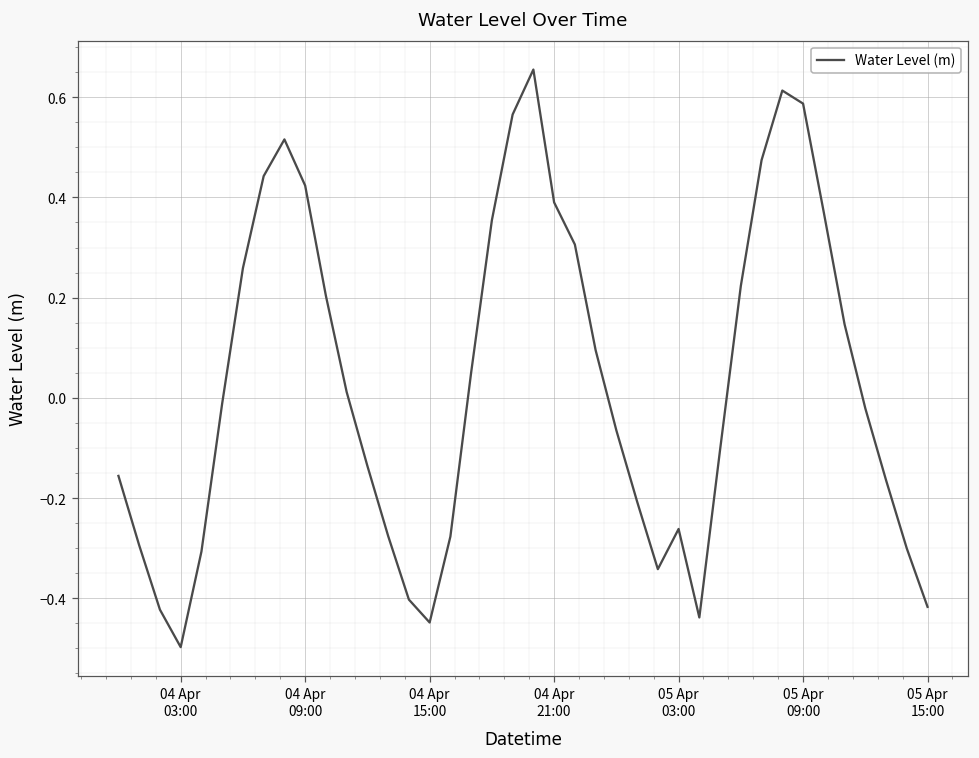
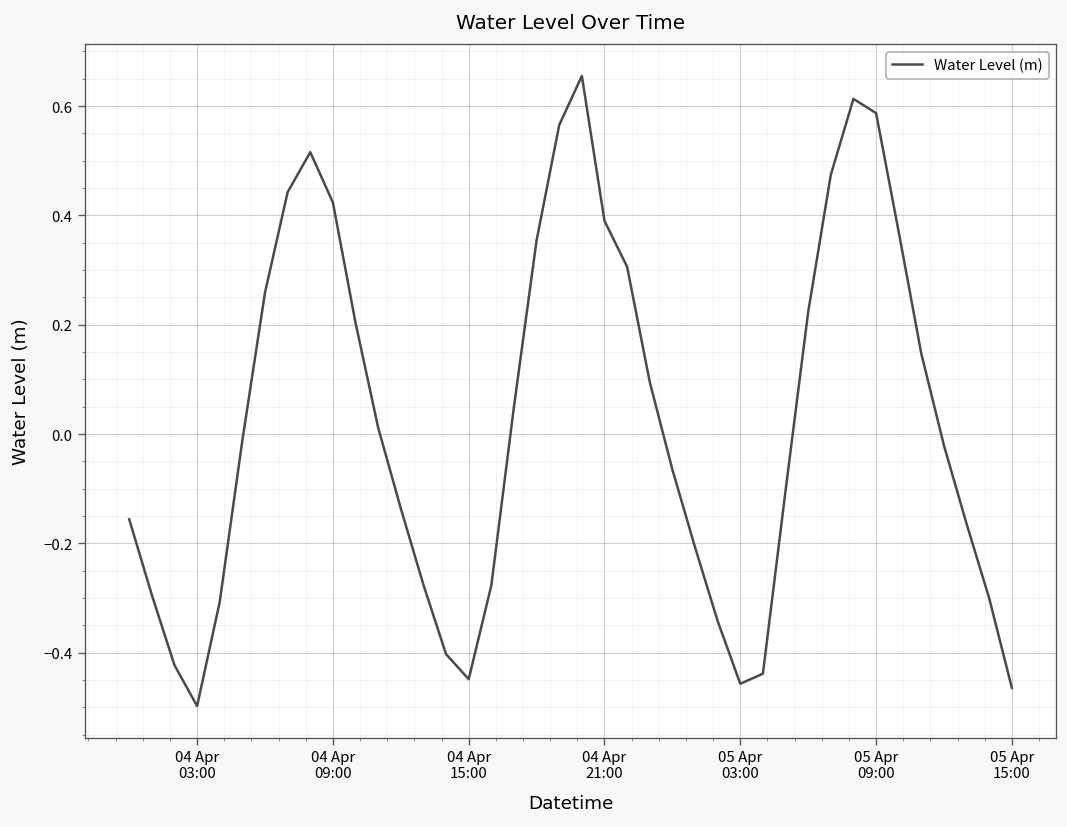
05 Apr 03:00: -0.26 -> -0.46
05 Apr 15:00: -0.42 -> -0.46
